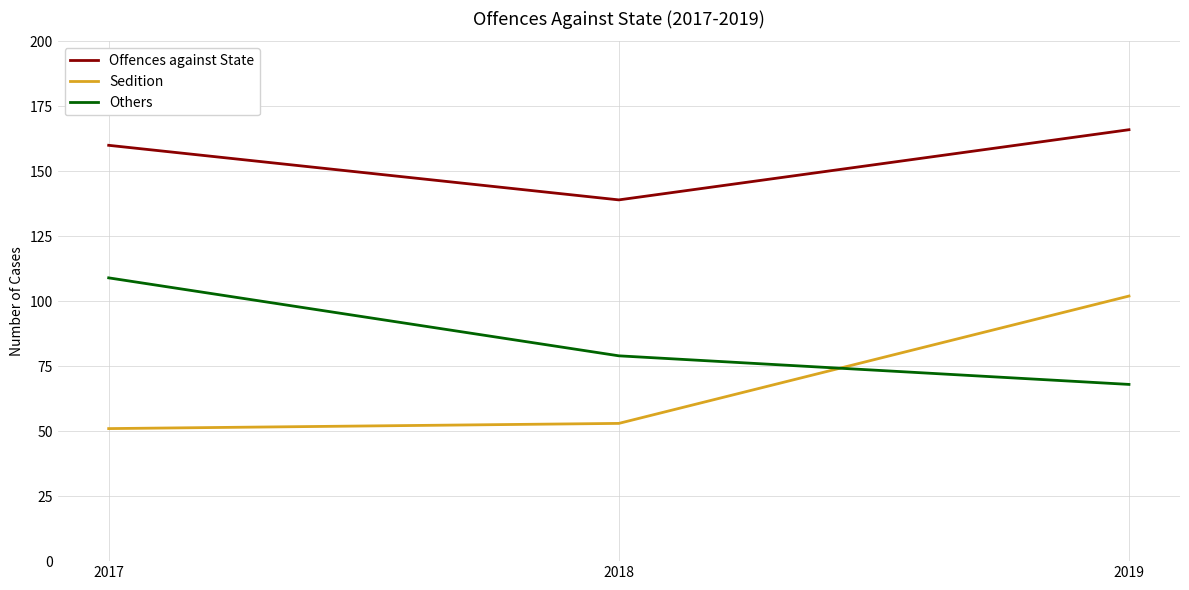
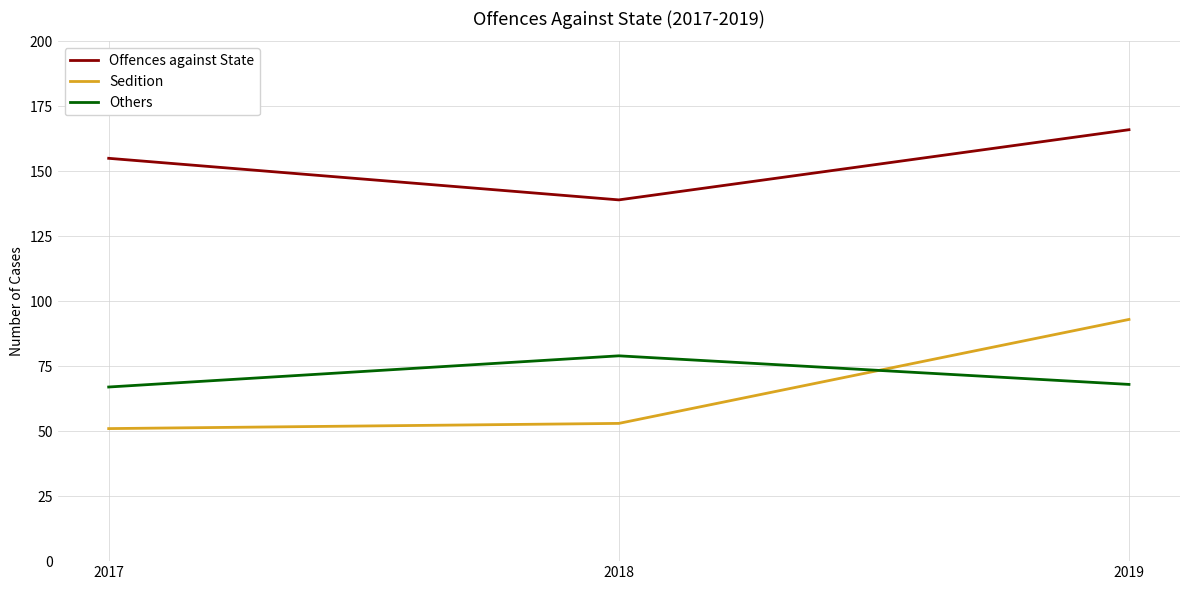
Offences against State, 2017: 160 -> 155
Others, 2017: 109 -> 67
Sedition, 2019: 102 -> 93
